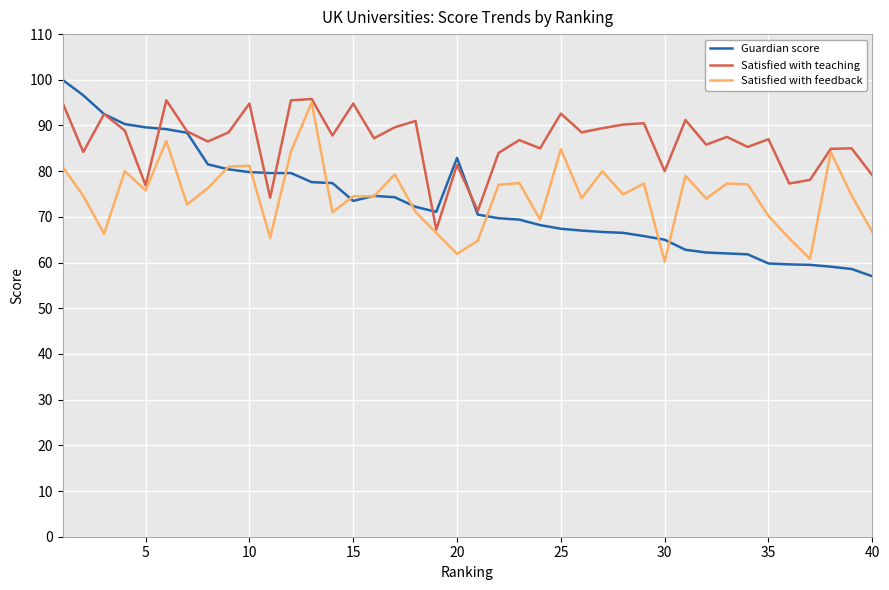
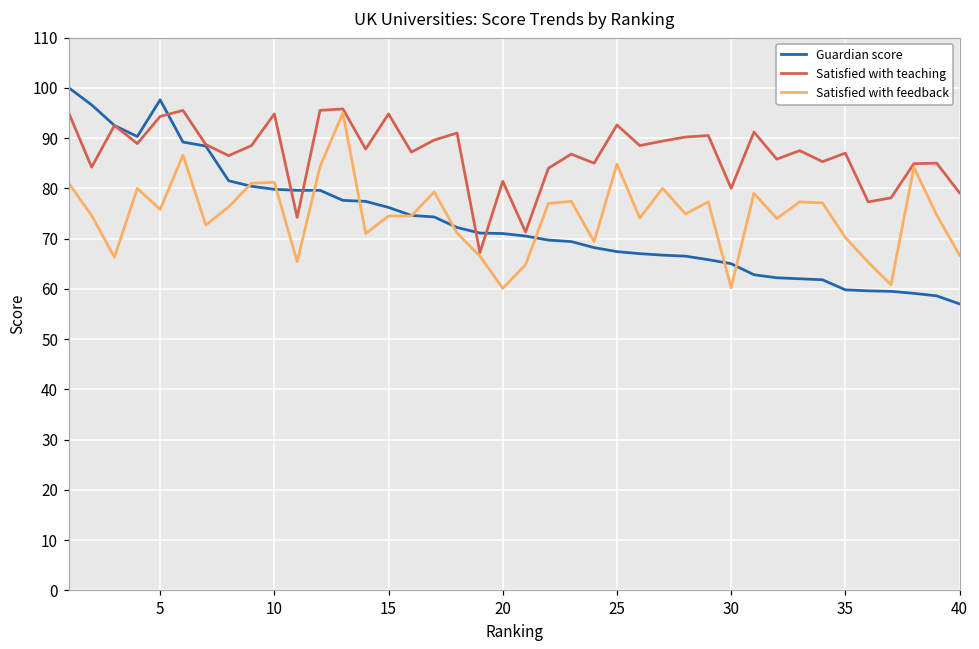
Guardian score, 5: 90 -> 98
Satisfied with teaching, 5: 77 -> 94
Guardian score, 15: 74 -> 76
Guardian score, 20: 83 -> 71
Satisfied with feedback, 20: 62 -> 60
